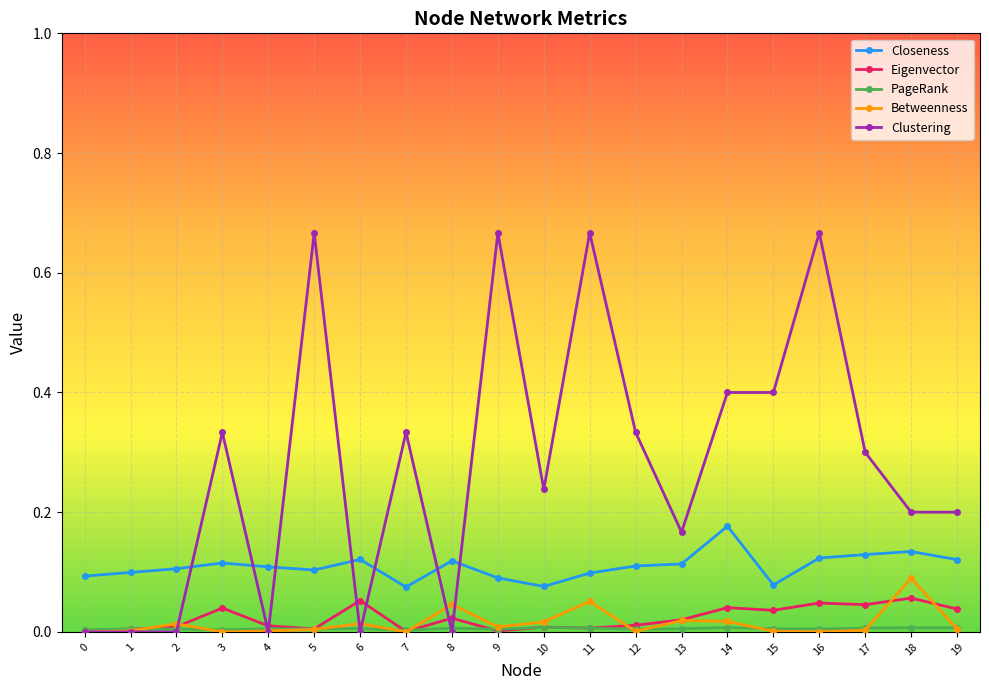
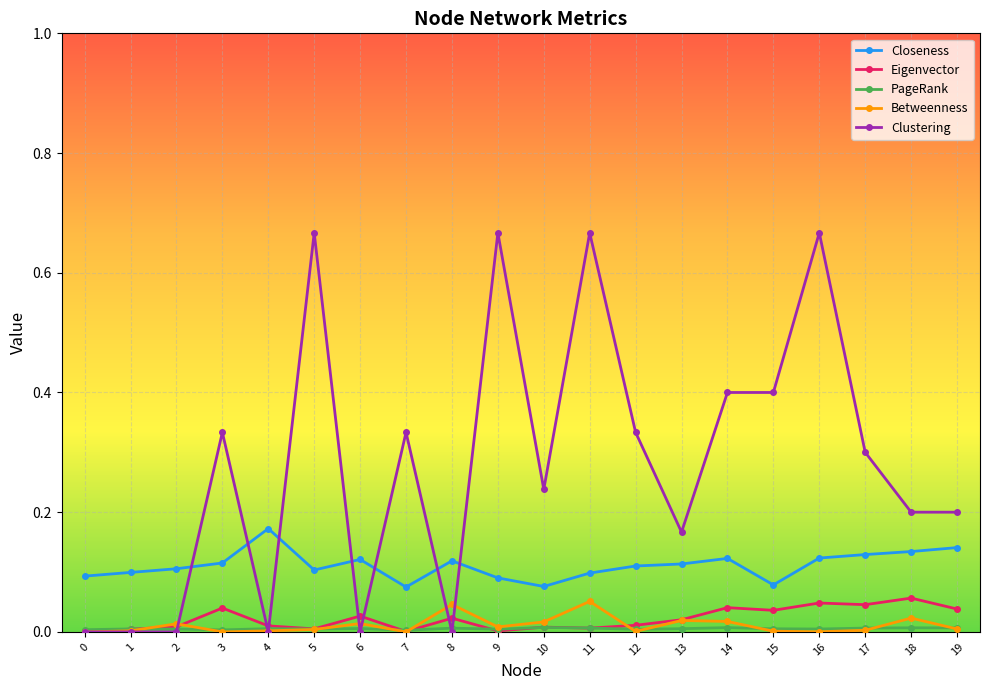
Closeness, 4: 0.11 -> 0.17
Eigenvector, 6: 0.05 -> 0.03
Closeness, 14: 0.18 -> 0.12
Betweenness, 18: 0.09 -> 0.02
Closeness, 19: 0.12 -> 0.14
